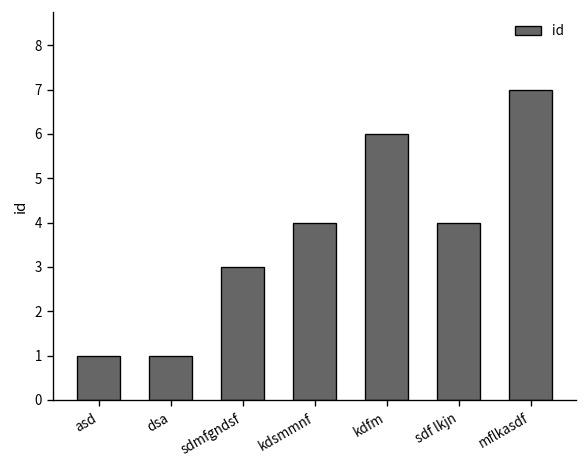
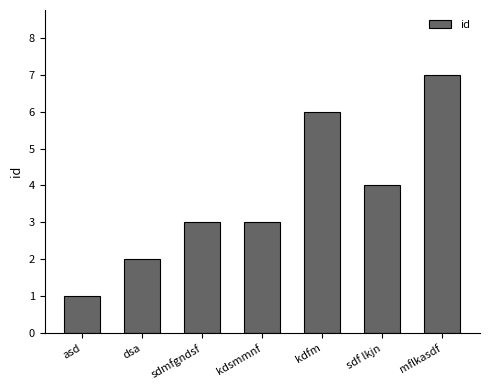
dsa: 1 -> 2
kdsmmnf: 4 -> 3
